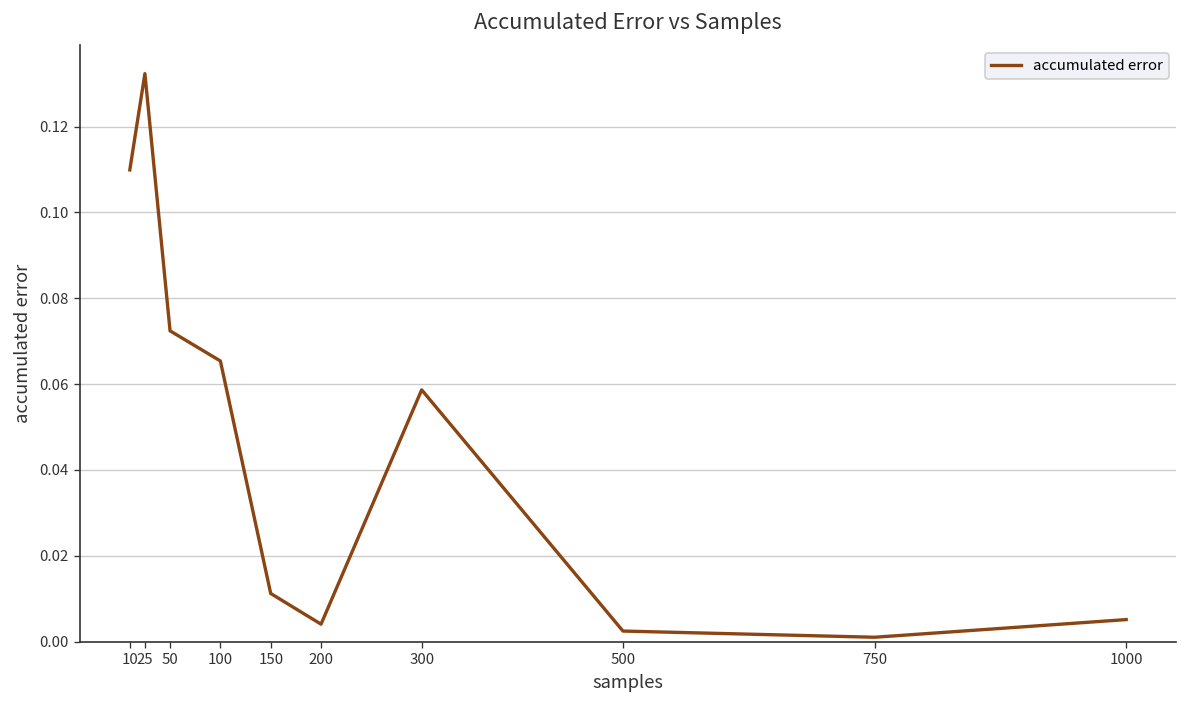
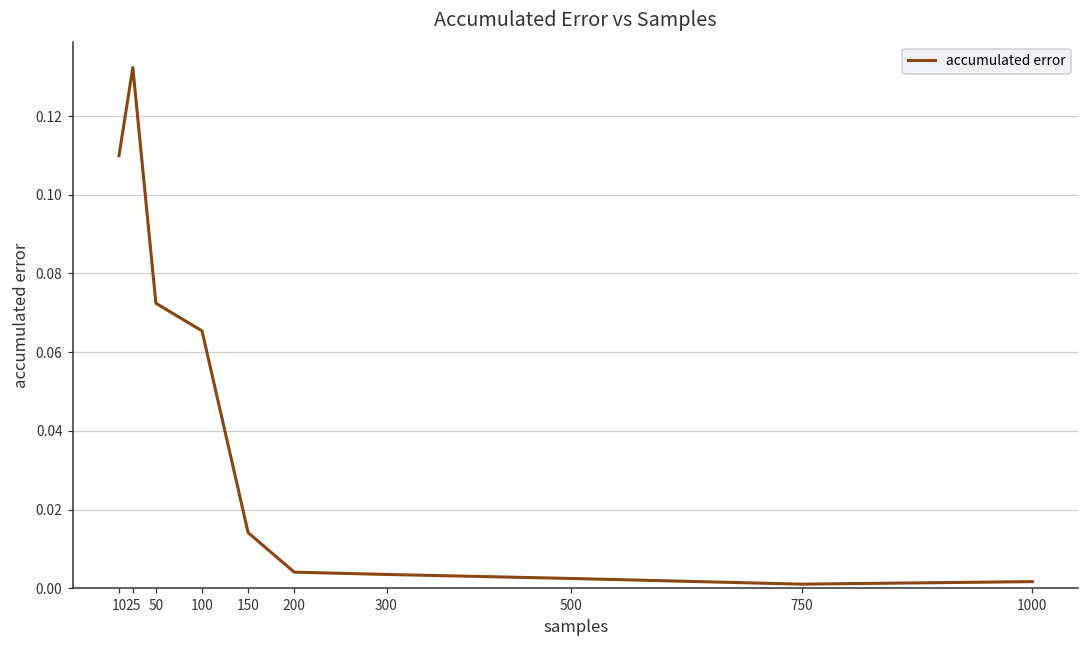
150: 0.011 -> 0.014
300: 0.059 -> 0.003
1000: 0.005 -> 0.002
